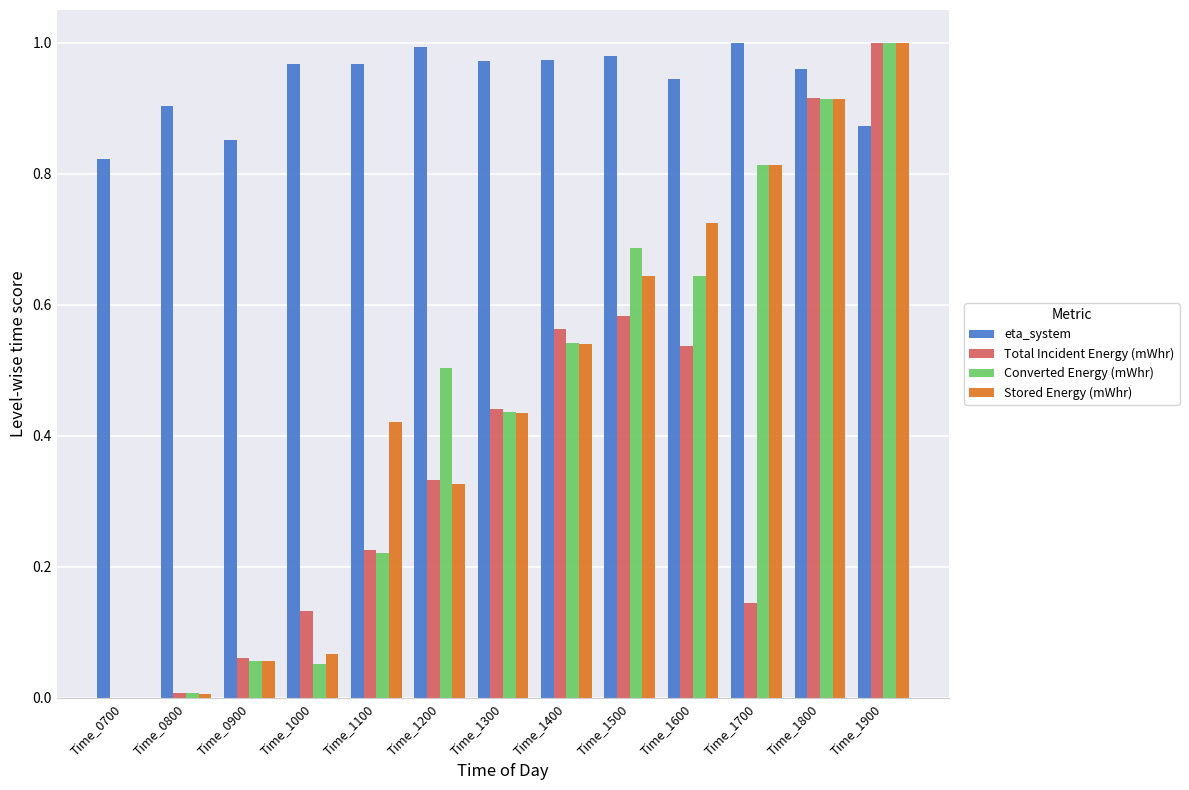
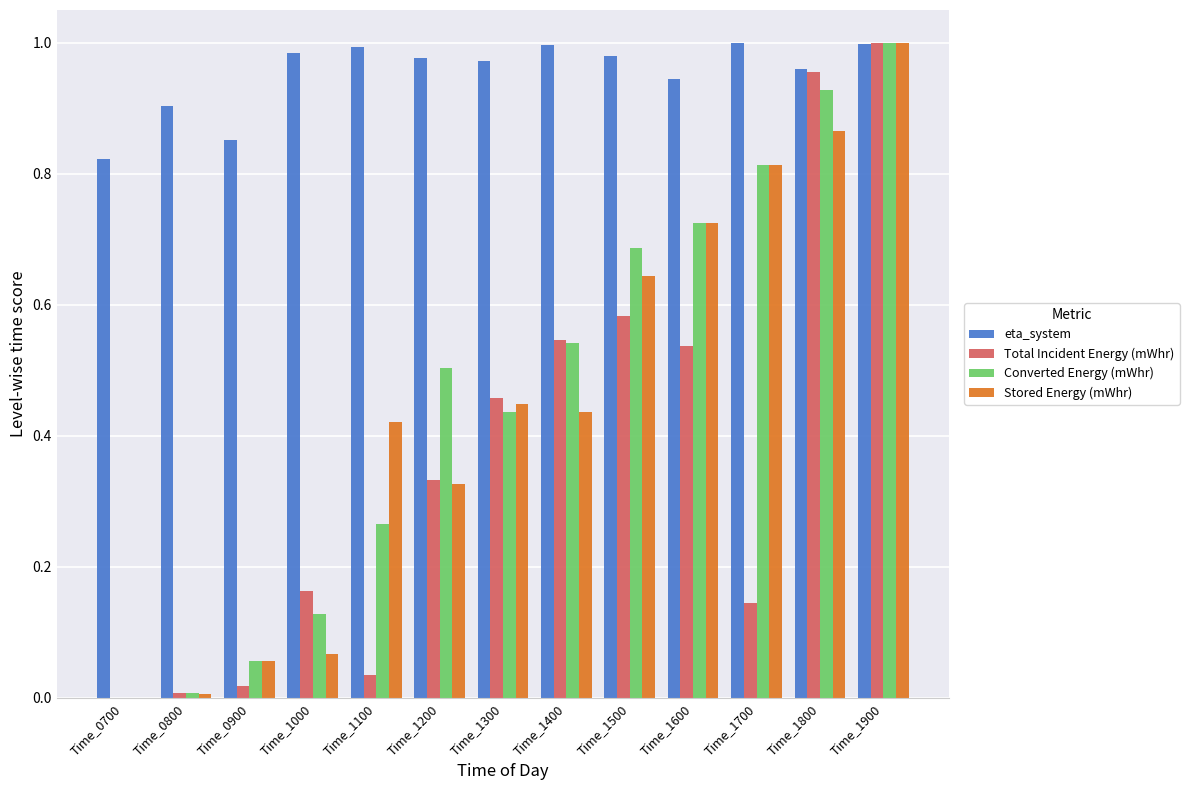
Total Incident Energy (mWhr), Time_0900: 0.06 -> 0.02
eta_system, Time_1000: 0.97 -> 0.98
Total Incident Energy (mWhr), Time_1000: 0.13 -> 0.16
Converted Energy (mWhr), Time_1000: 0.05 -> 0.13
eta_system, Time_1100: 0.97 -> 0.99
Total Incident Energy (mWhr), Time_1100: 0.23 -> 0.03
Converted Energy (mWhr), Time_1100: 0.22 -> 0.27
eta_system, Time_1200: 0.99 -> 0.98
Total Incident Energy (mWhr), Time_1300: 0.44 -> 0.46
Stored Energy (mWhr), Time_1300: 0.44 -> 0.45
eta_system, Time_1400: 0.97 -> 1.00
Total Incident Energy (mWhr), Time_1400: 0.56 -> 0.55
Stored Energy (mWhr), Time_1400: 0.54 -> 0.44
Converted Energy (mWhr), Time_1600: 0.64 -> 0.73
Total Incident Energy (mWhr), Time_1800: 0.92 -> 0.96
Converted Energy (mWhr), Time_1800: 0.91 -> 0.93
Stored Energy (mWhr), Time_1800: 0.91 -> 0.87
eta_system, Time_1900: 0.87 -> 1.00
